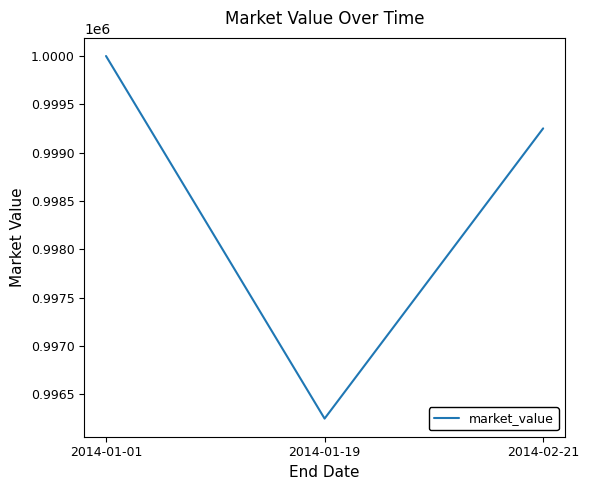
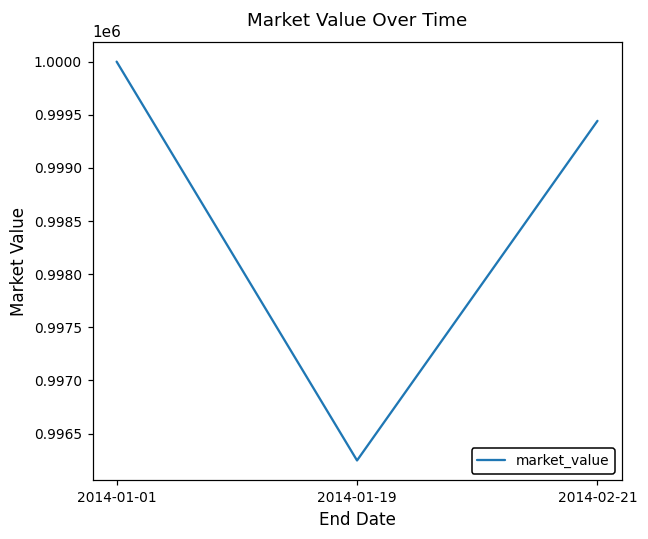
2014-02-21: 999300 -> 999400
